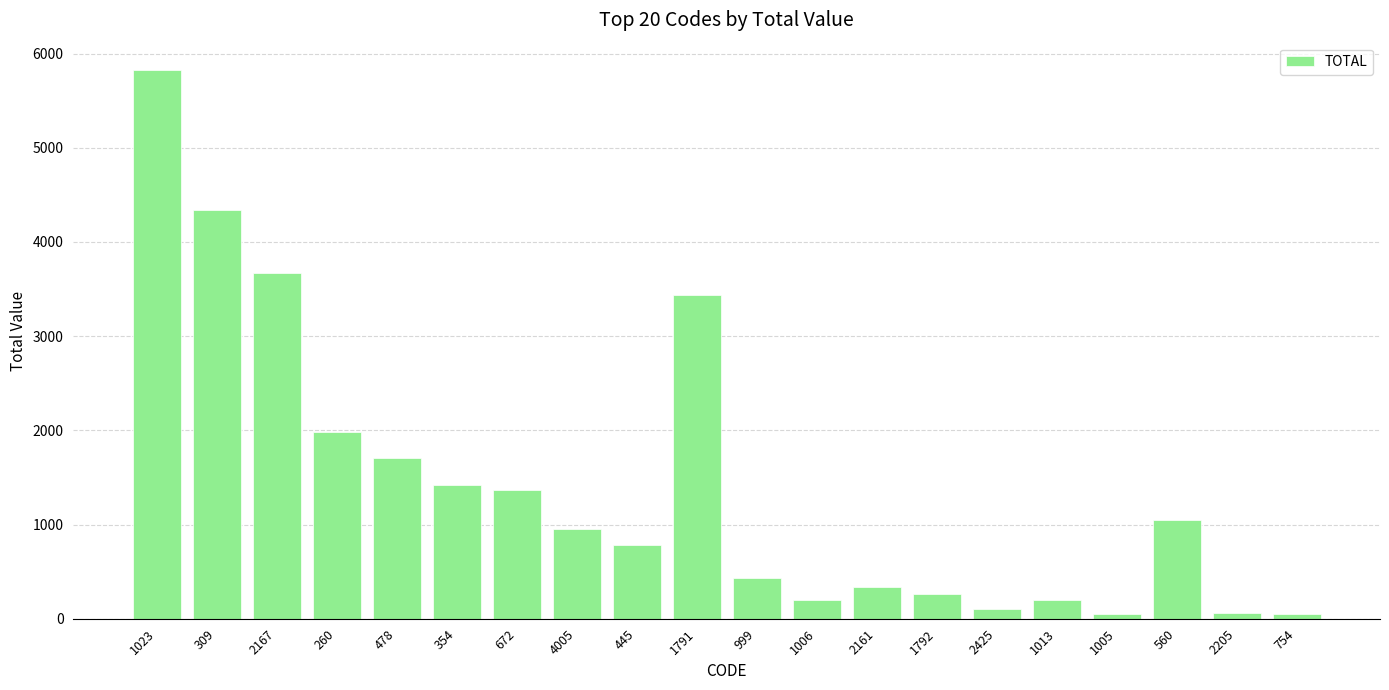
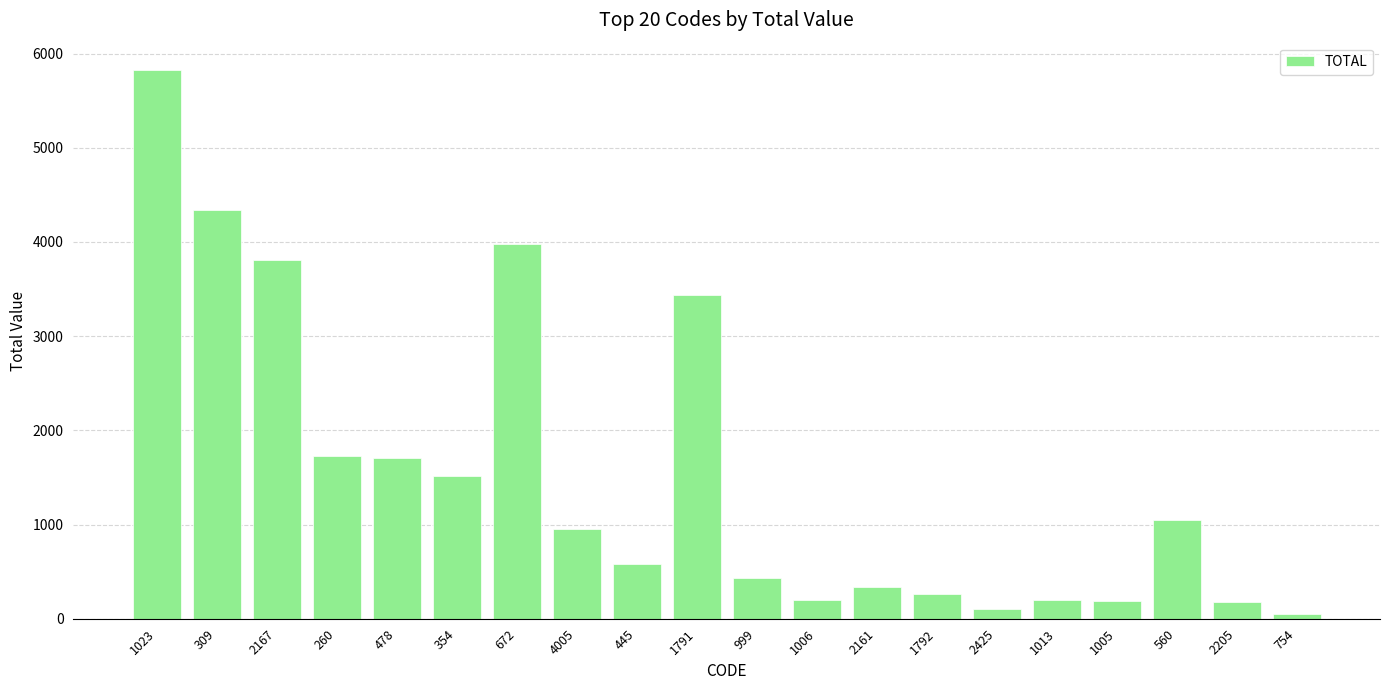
2167: 3700 -> 3800
260: 2000 -> 1700
354: 1400 -> 1500
672: 1400 -> 4000
445: 800 -> 600
1005: 0 -> 200
2205: 100 -> 200
